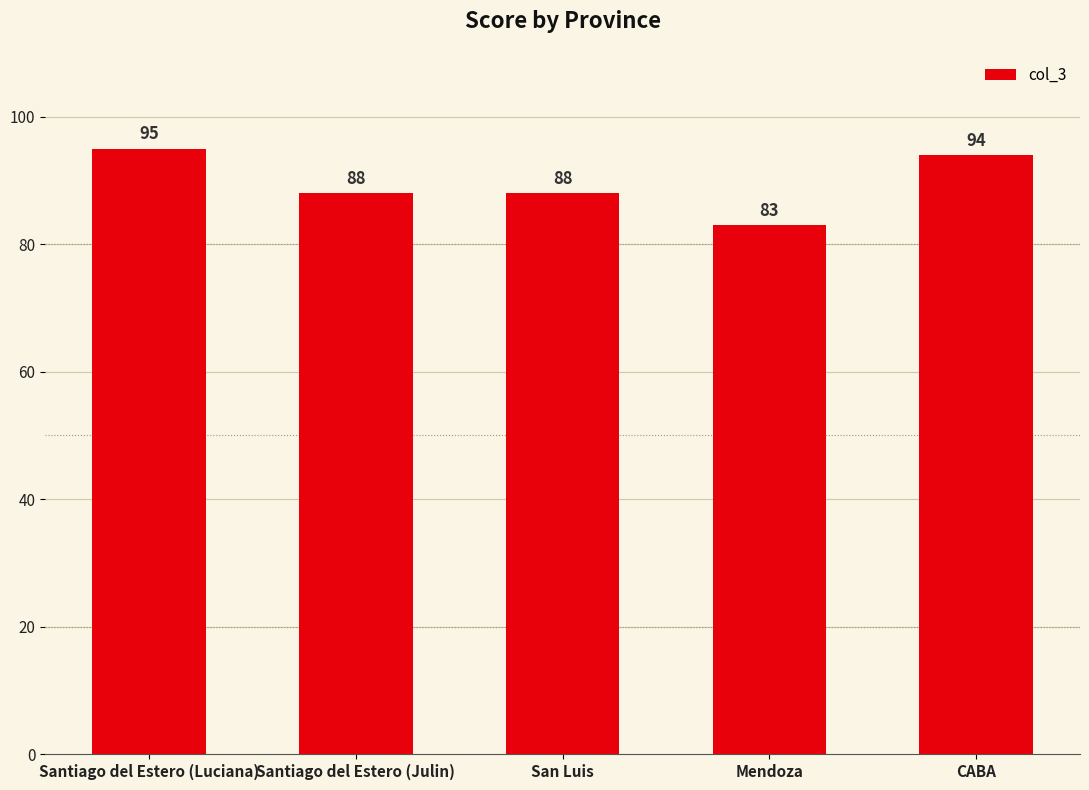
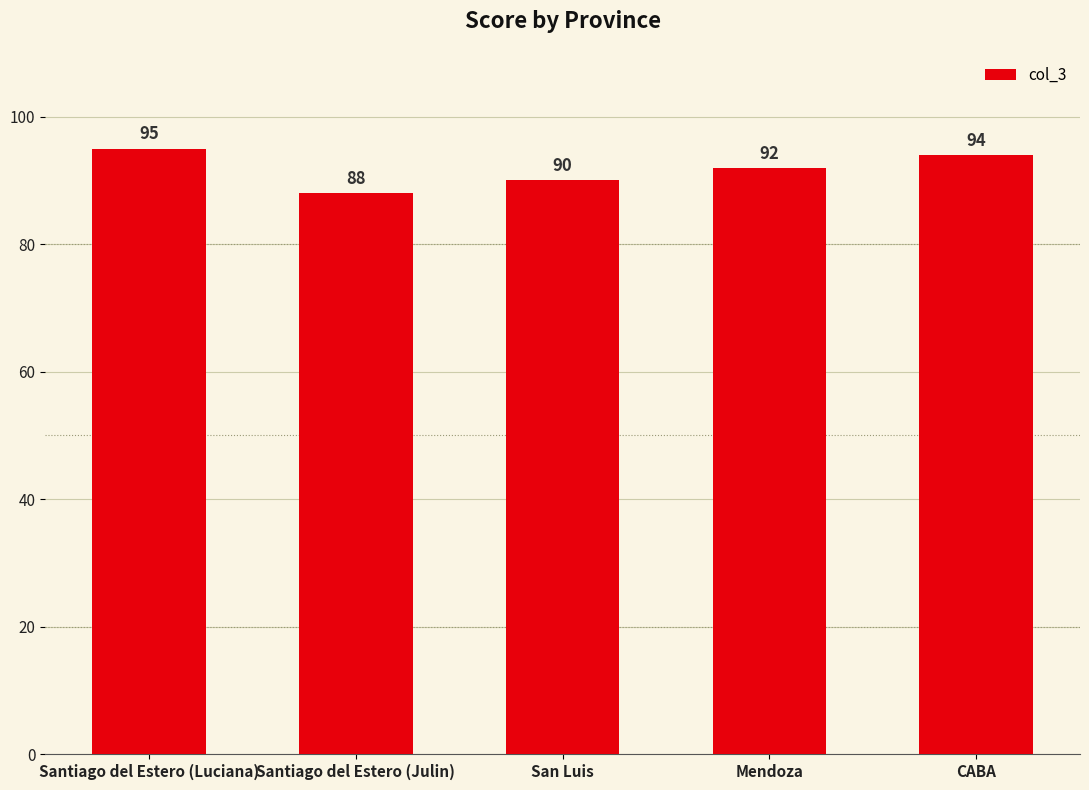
San Luis: 88 -> 90
Mendoza: 83 -> 92
